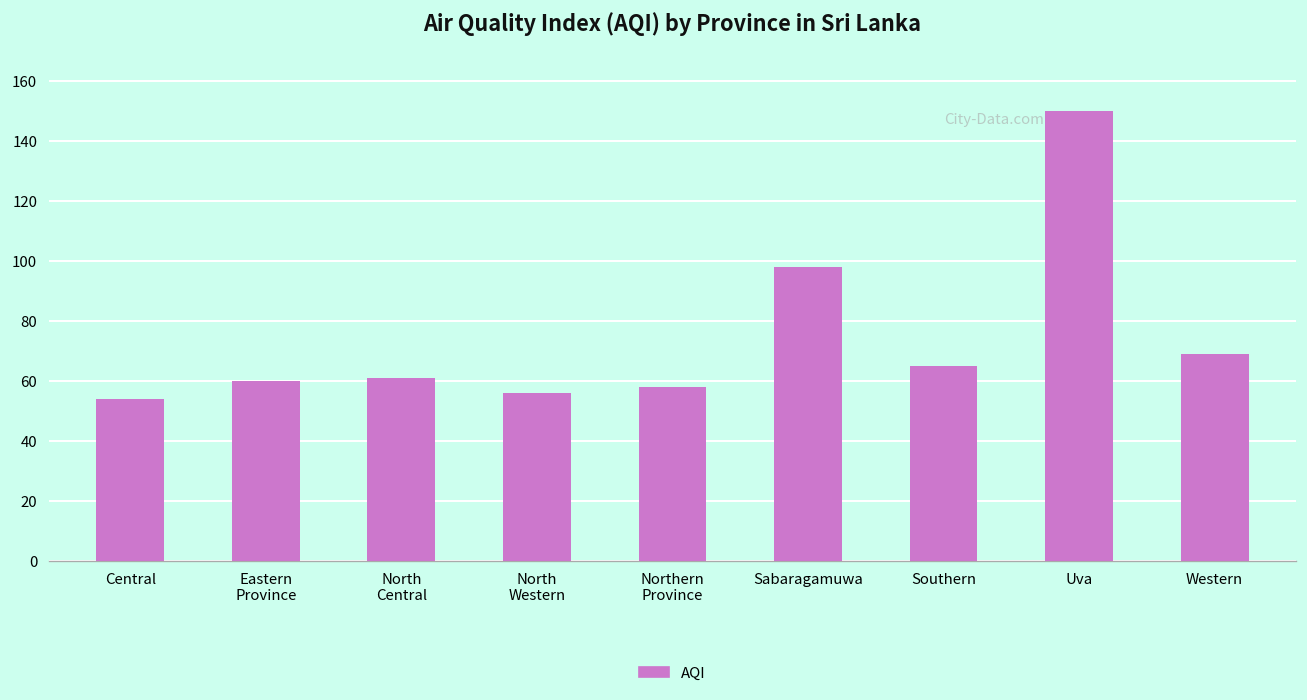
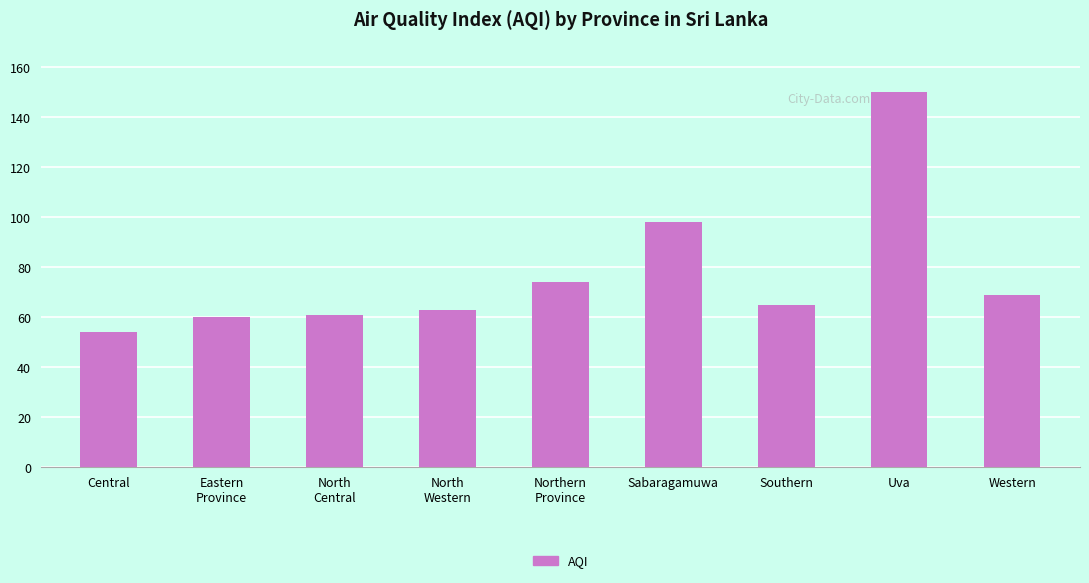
North Western: 56 -> 63
Northern Province: 58 -> 74
